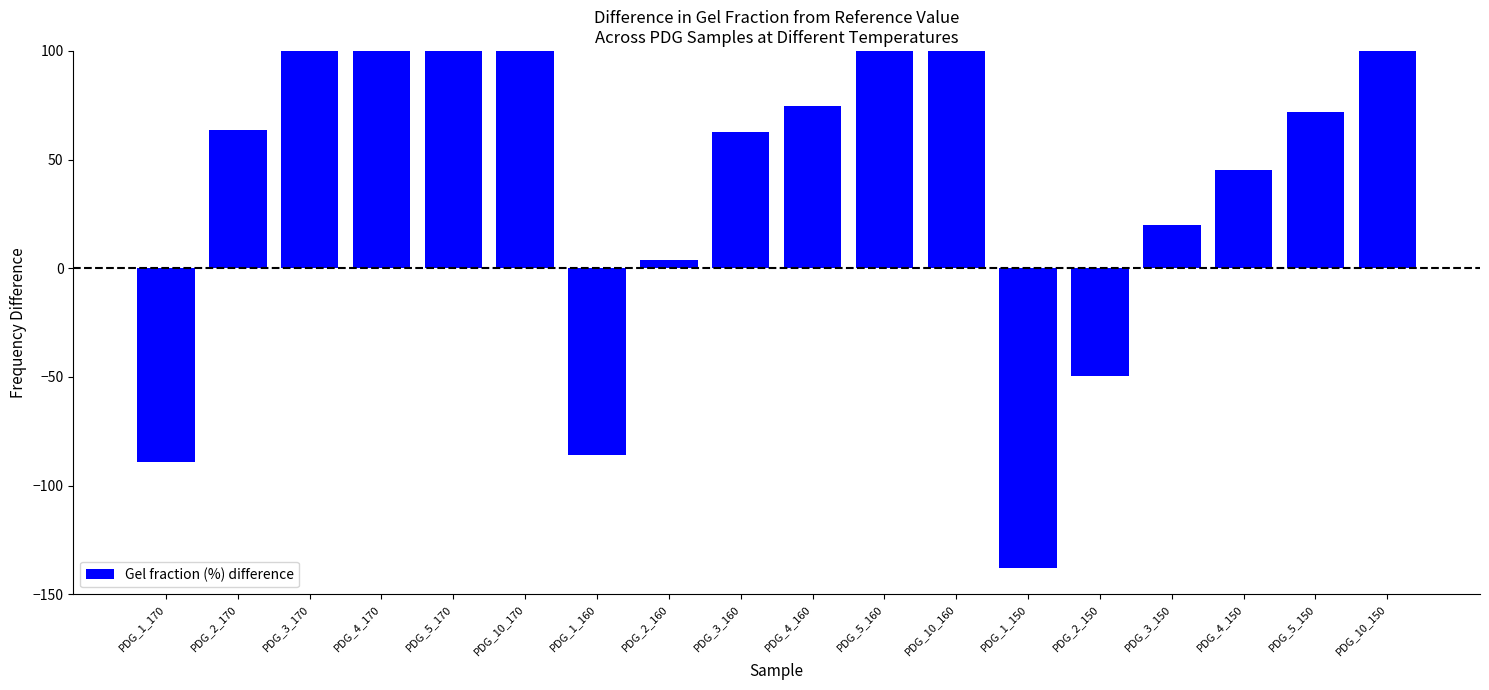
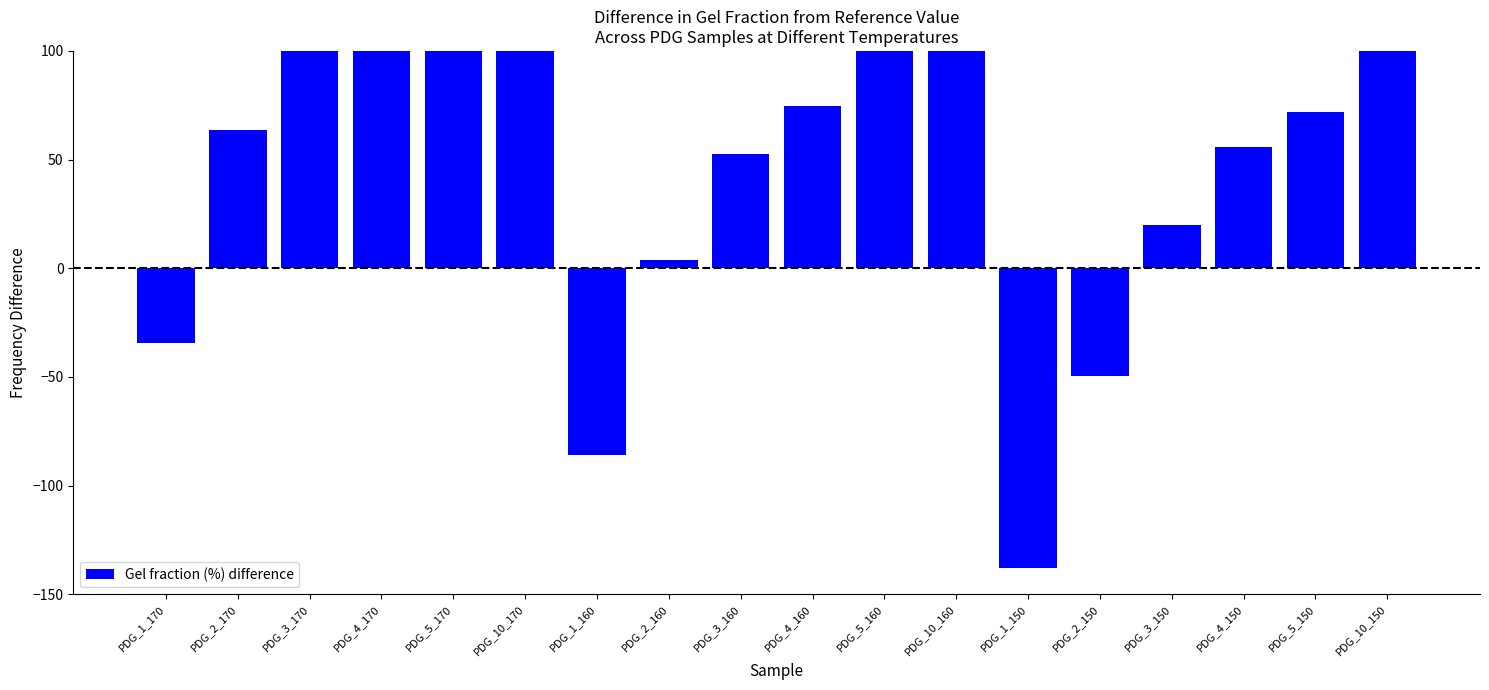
PDG_1_170: -89 -> -34
PDG_3_160: 63 -> 53
PDG_4_150: 45 -> 56
